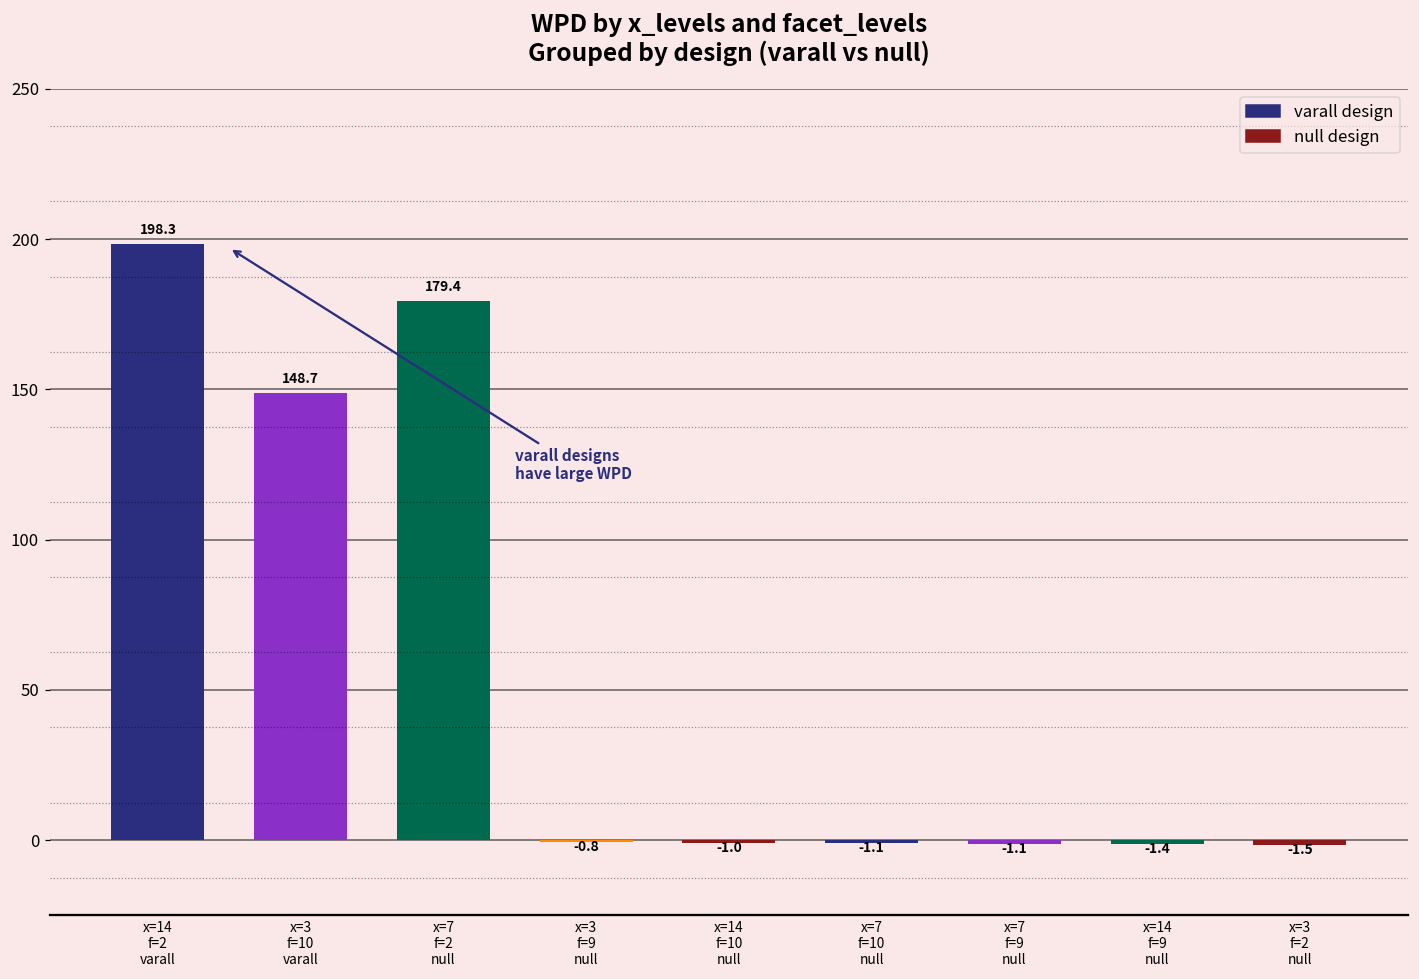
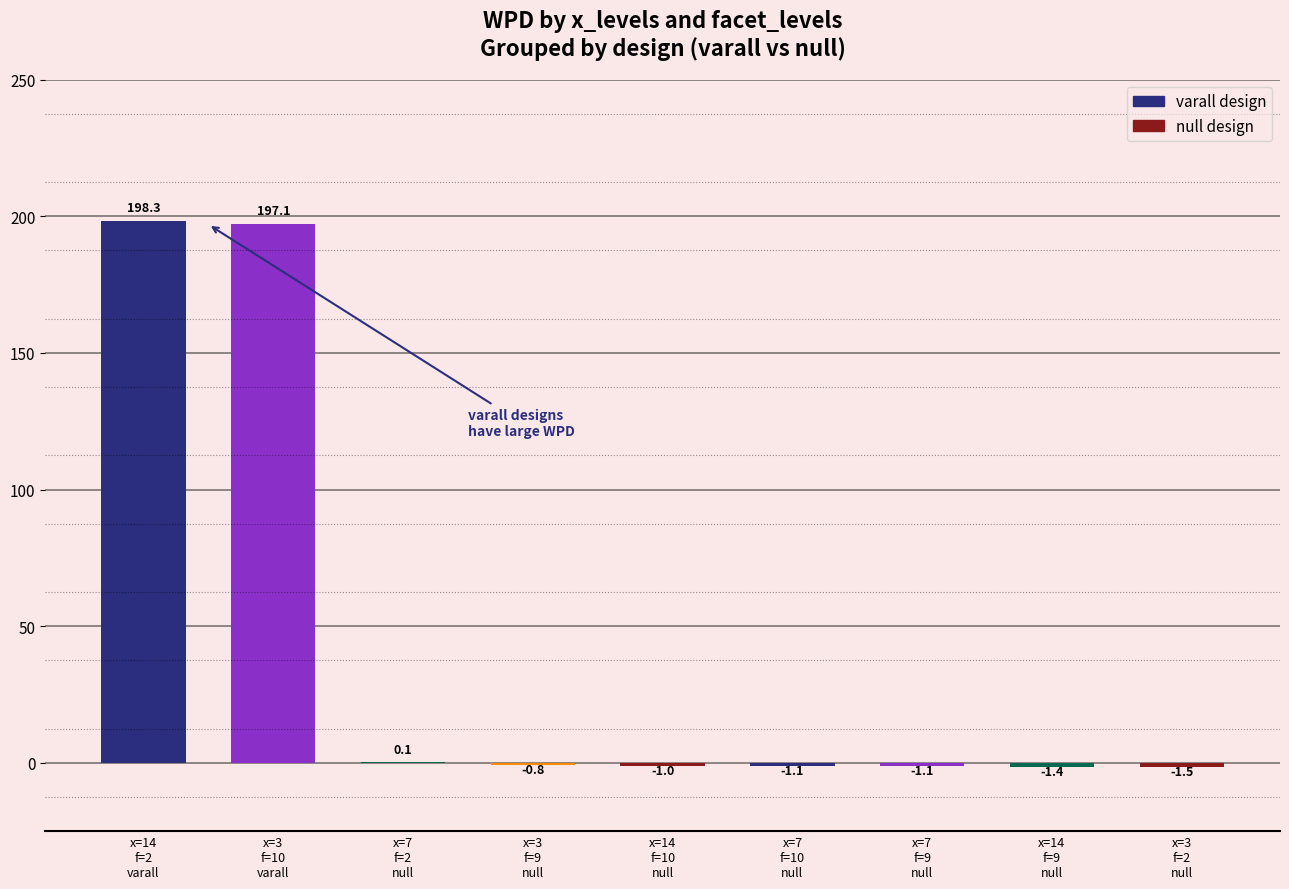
x=3 f=10 varall: 148.7 -> 197.1
x=7 f=2 null: 179.4 -> 0.1
